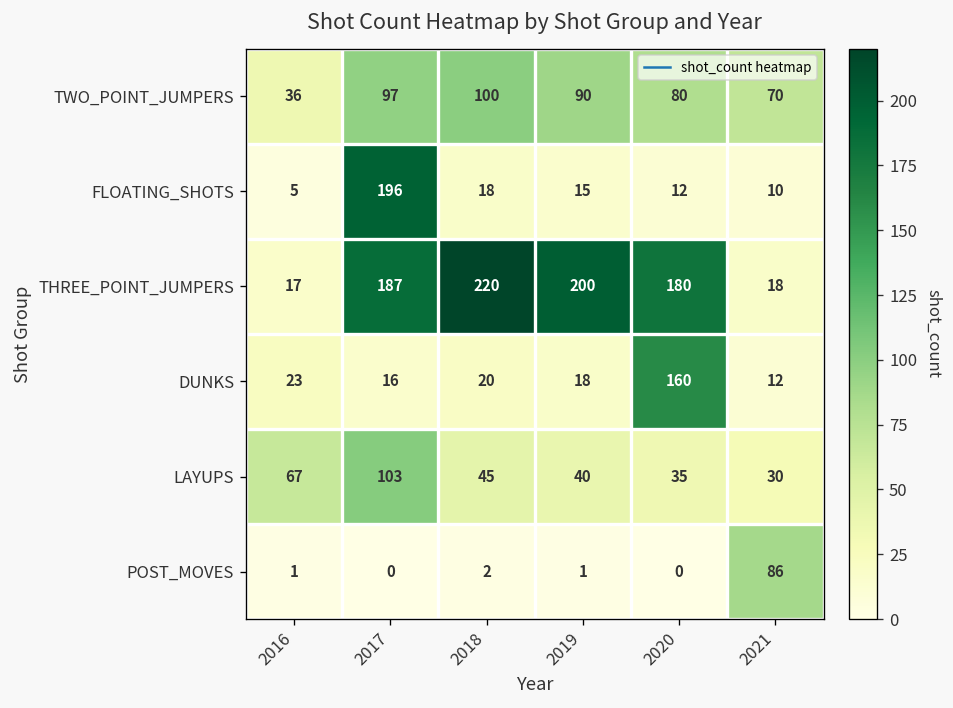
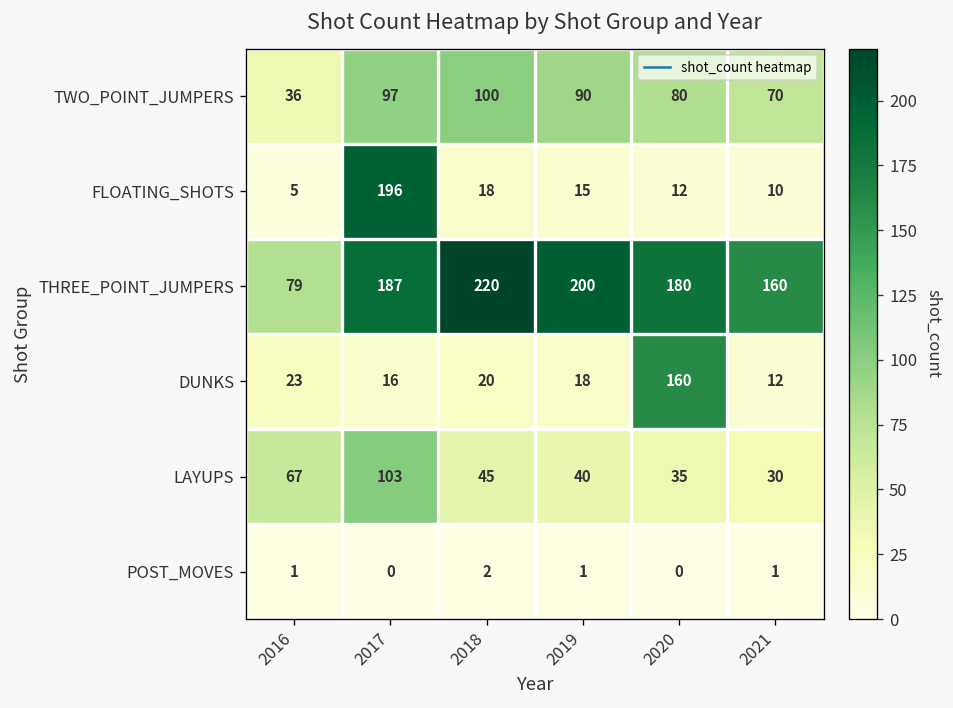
THREE_POINT_JUMPERS, 2016: 17 -> 79
THREE_POINT_JUMPERS, 2021: 18 -> 160
POST_MOVES, 2021: 86 -> 1
